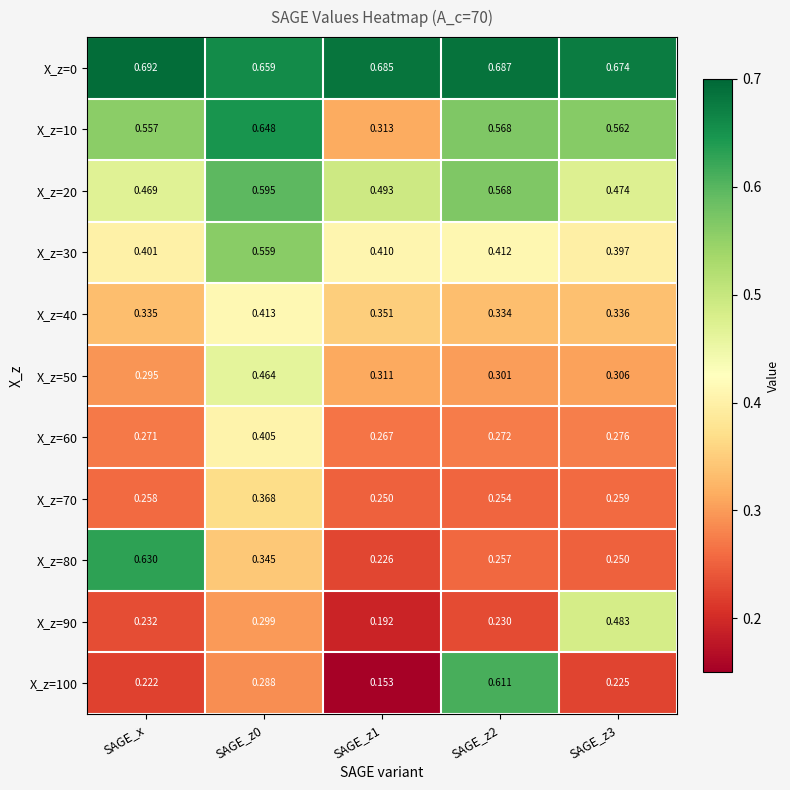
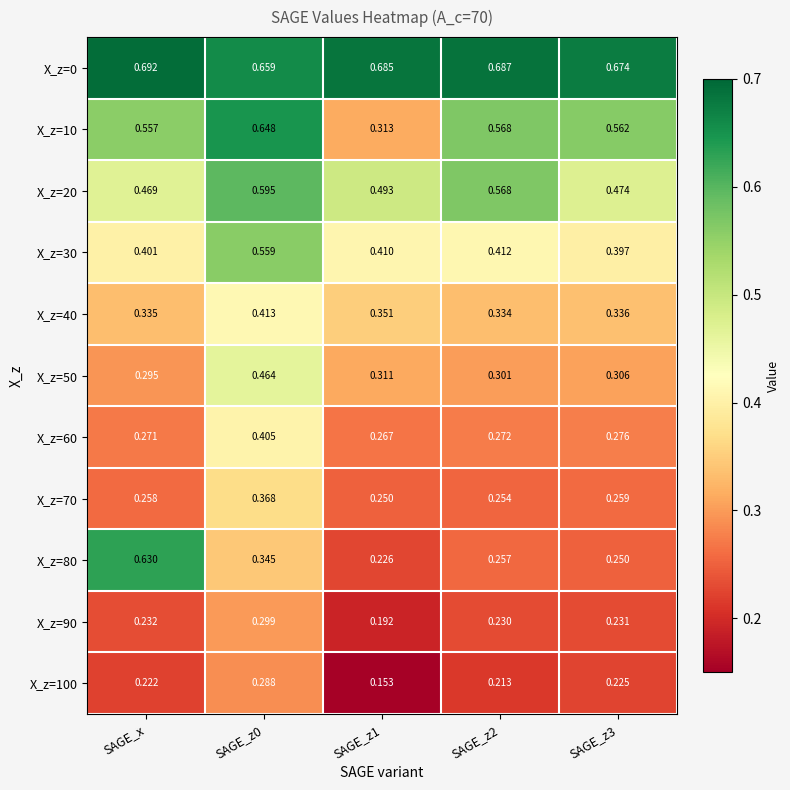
X_z=90, SAGE_z3: 0.483 -> 0.231
X_z=100, SAGE_z2: 0.611 -> 0.213
